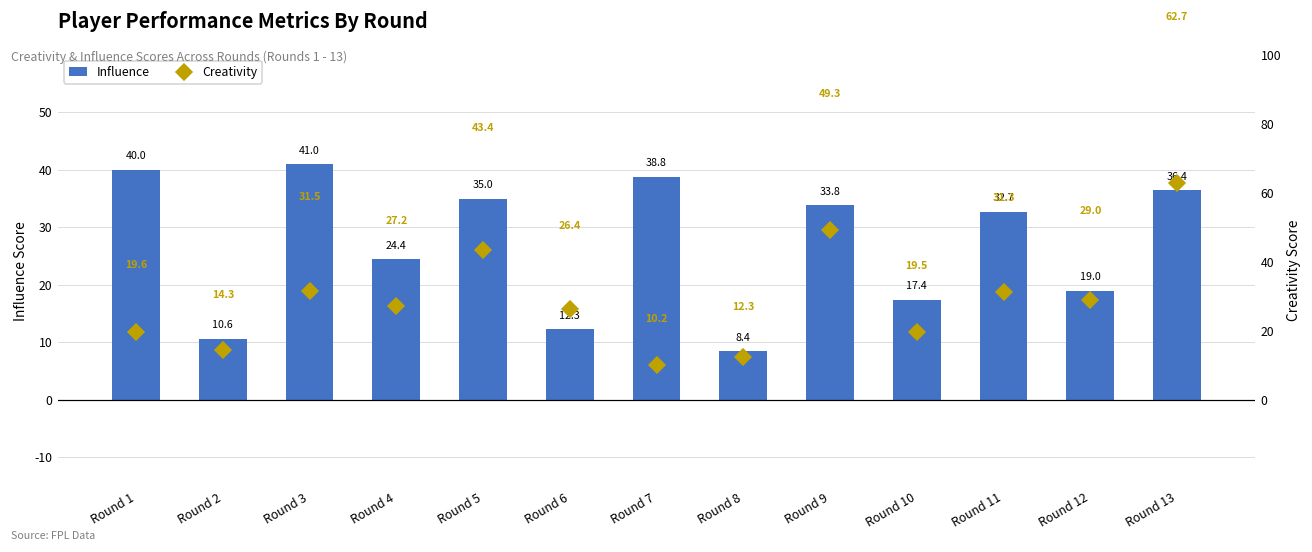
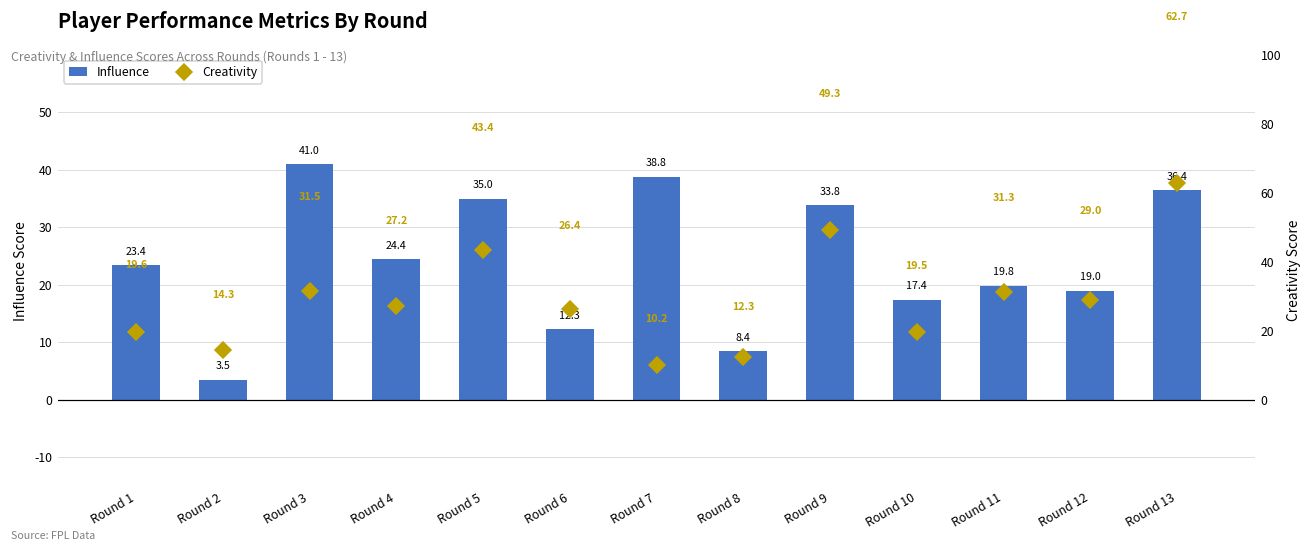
Influence, Round 1: 40.0 -> 23.4
Influence, Round 2: 10.6 -> 3.5
Influence, Round 11: 32.7 -> 19.8
